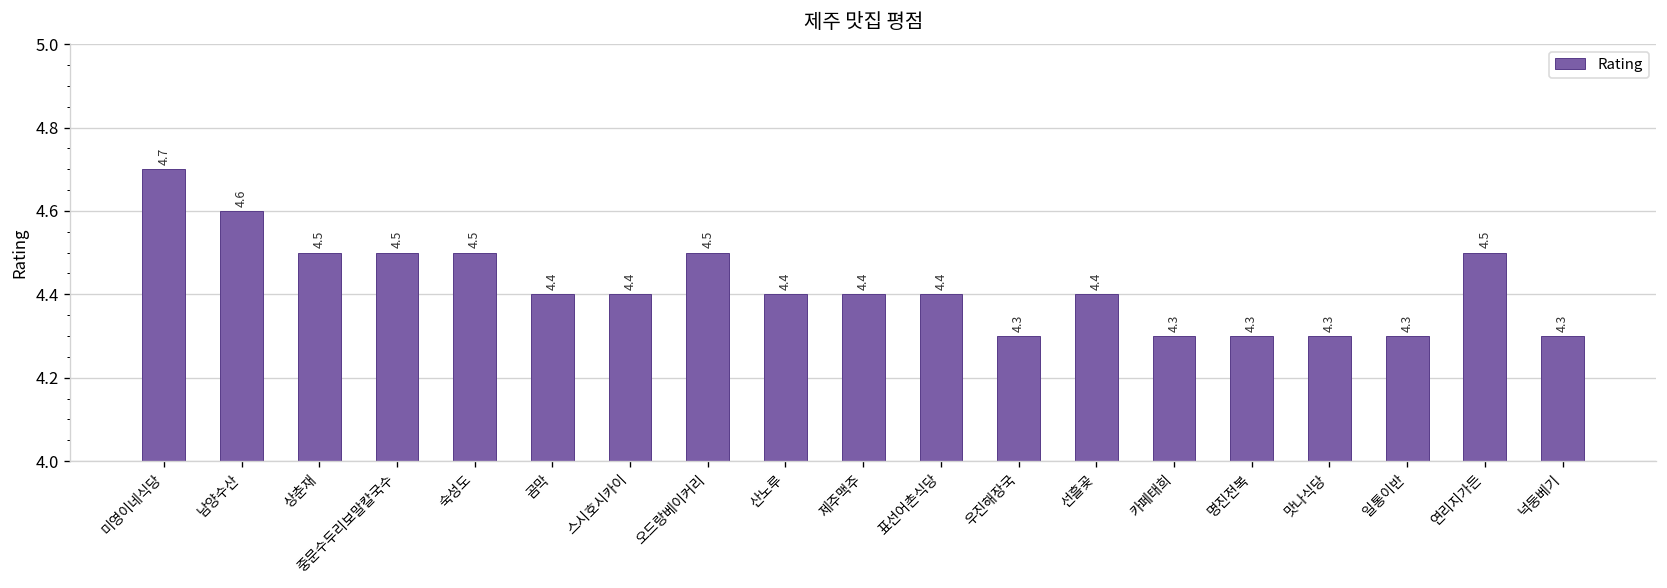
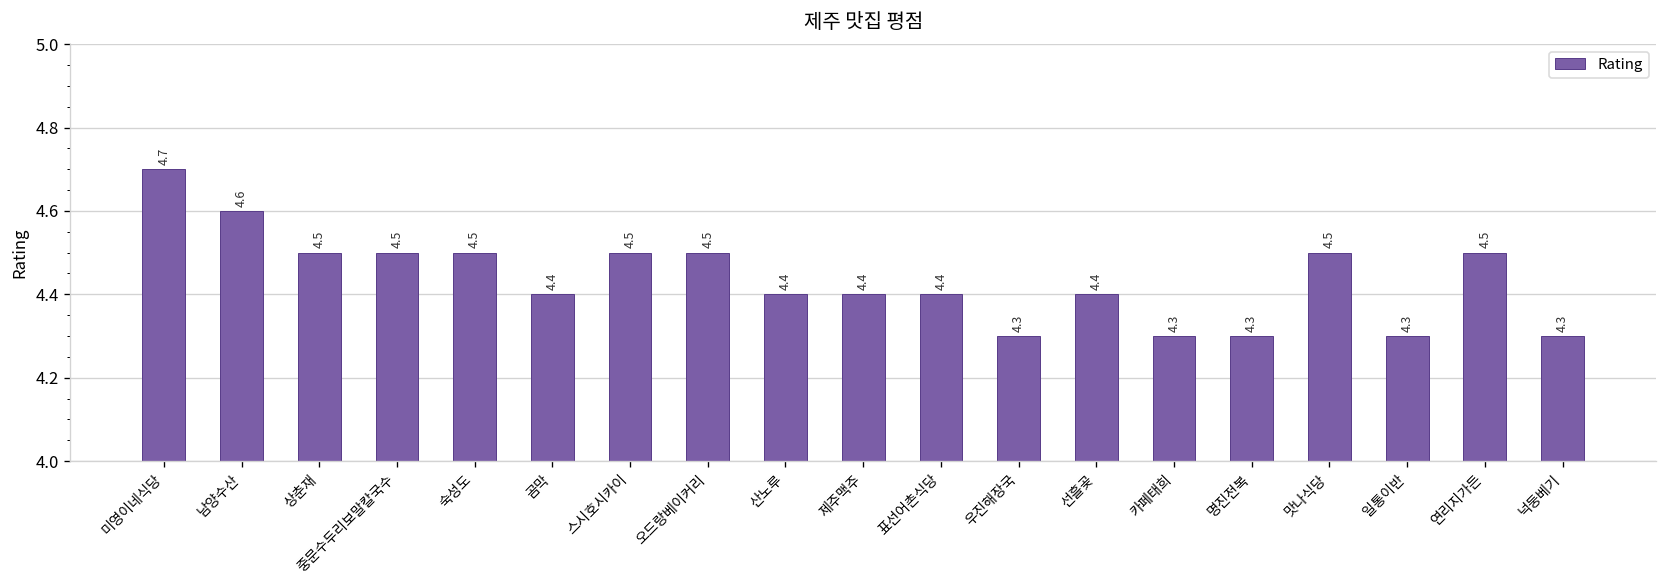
스시호시카이: 4.4 -> 4.5
맛나식당: 4.3 -> 4.5
